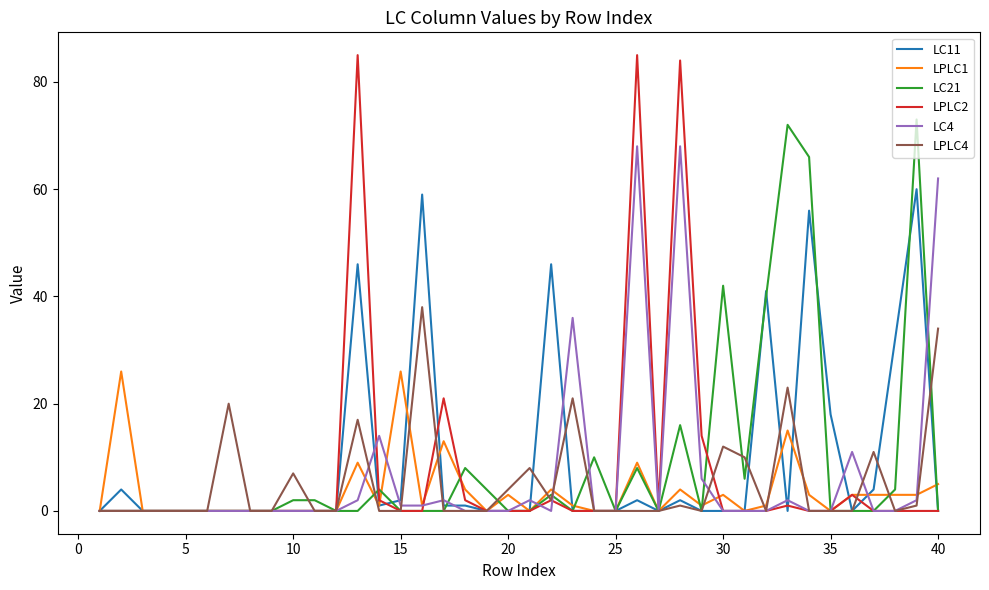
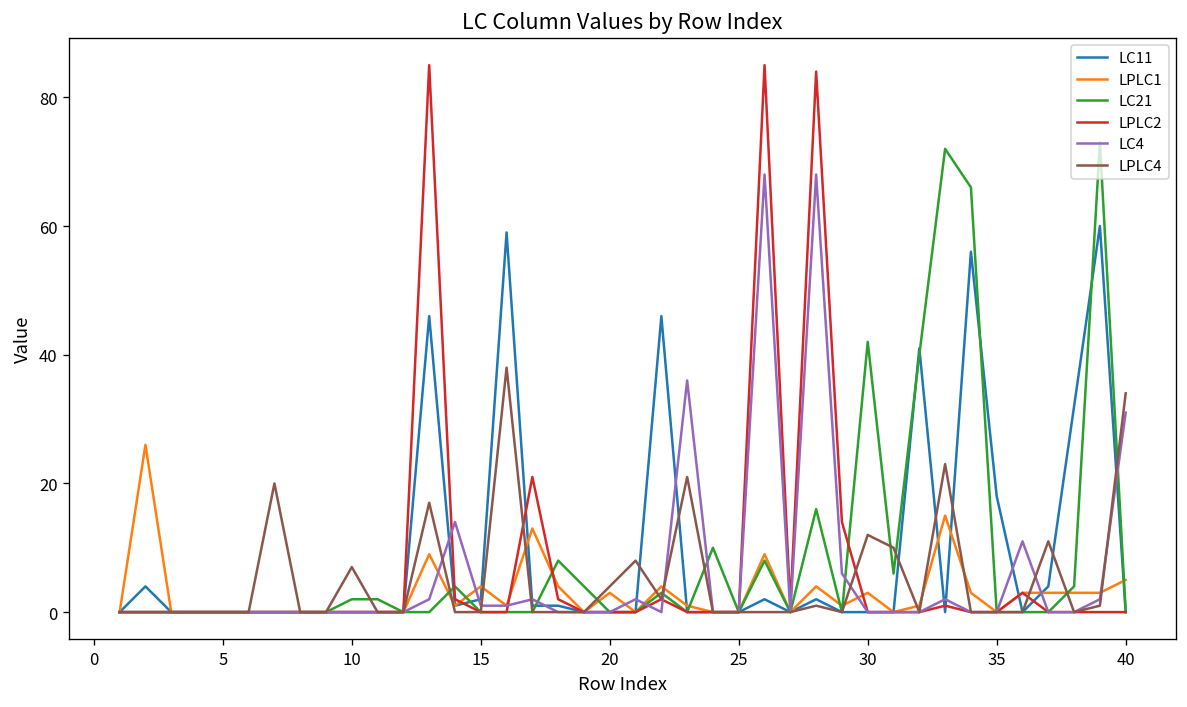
LPLC1, 15: 26 -> 4
LC4, 40: 62 -> 31
